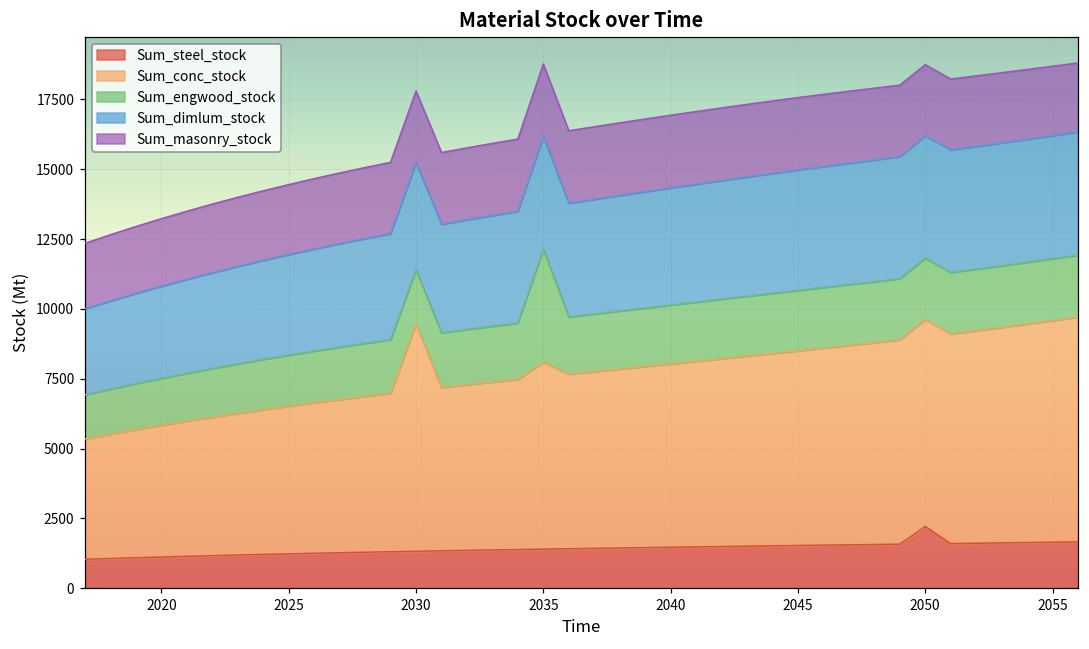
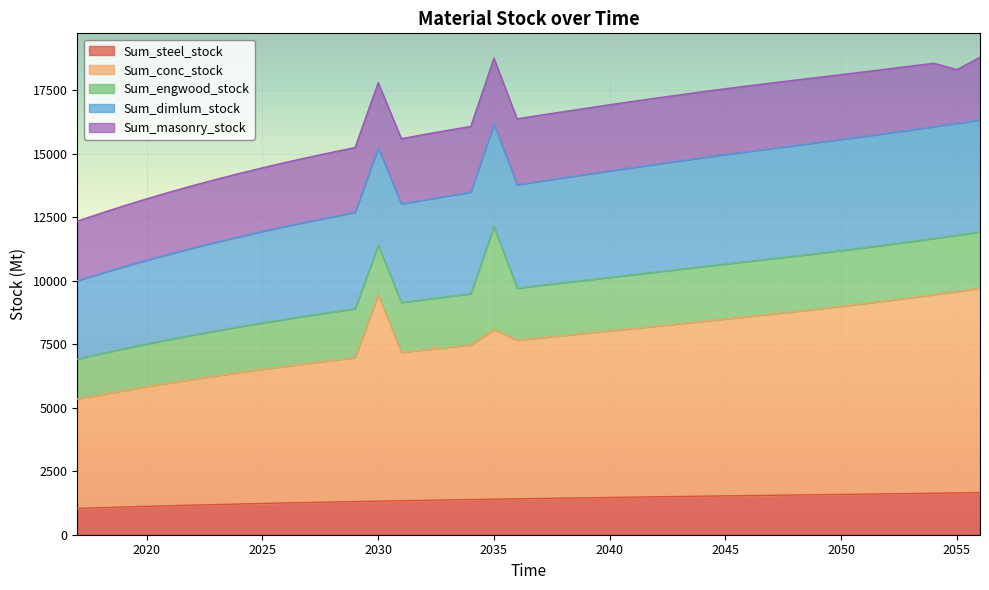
Sum_steel_stock, 2050: 2200 -> 1600
Sum_masonry_stock, 2055: 2500 -> 2100
